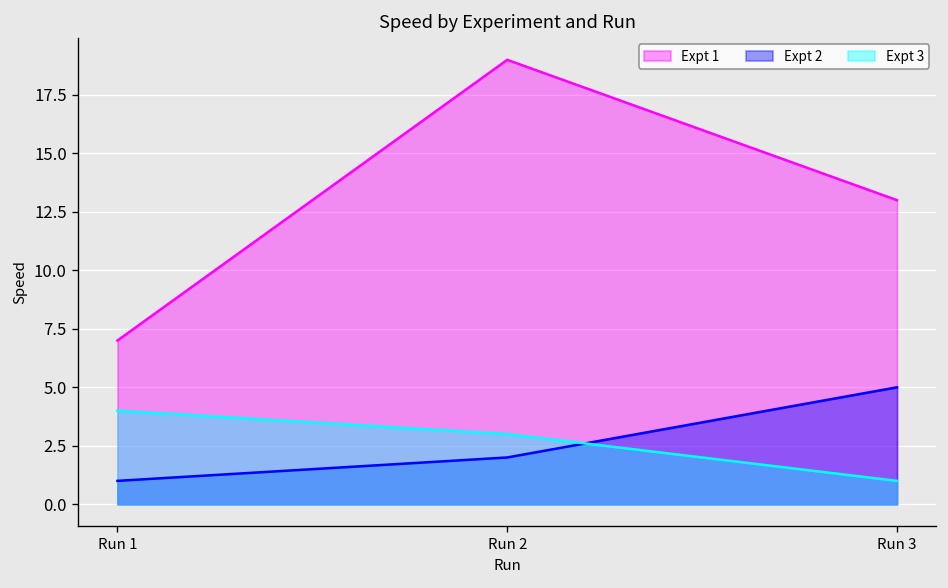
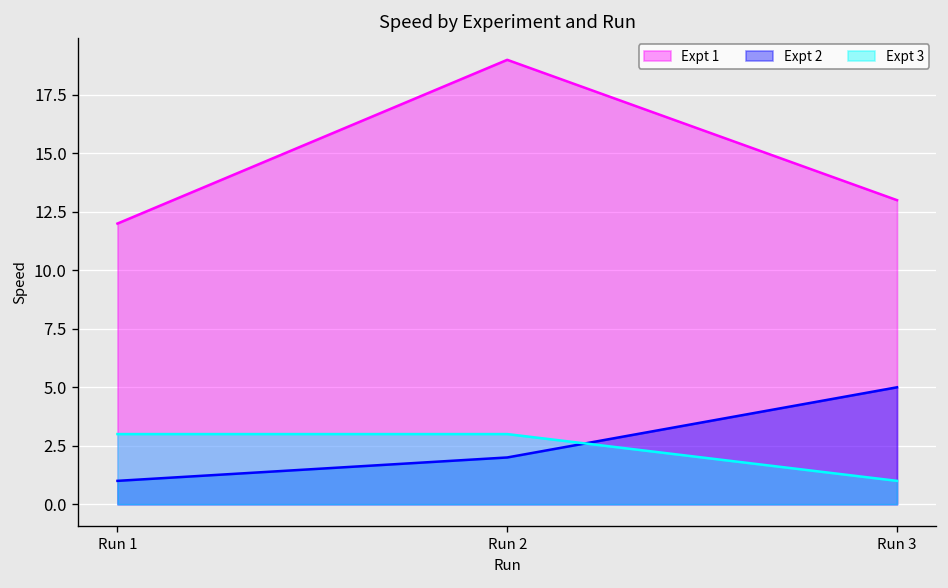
Expt 1, Run 1: 7 -> 12
Expt 3, Run 1: 4 -> 3
